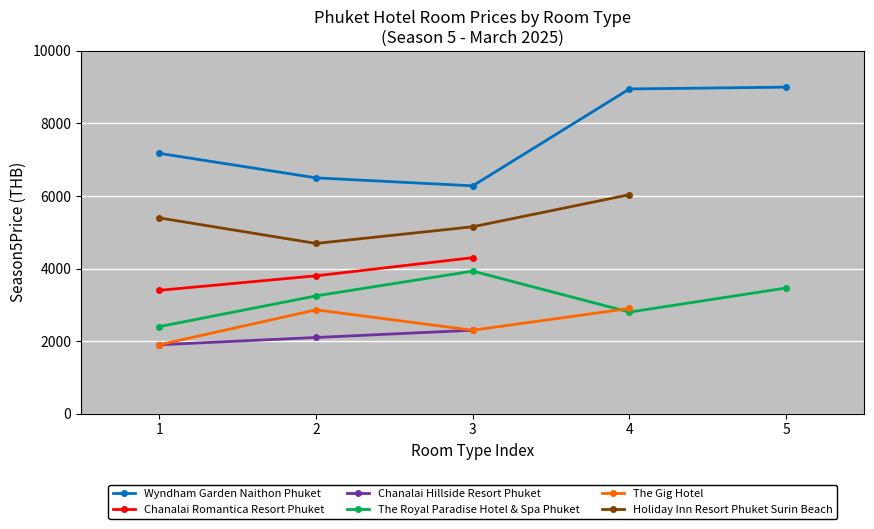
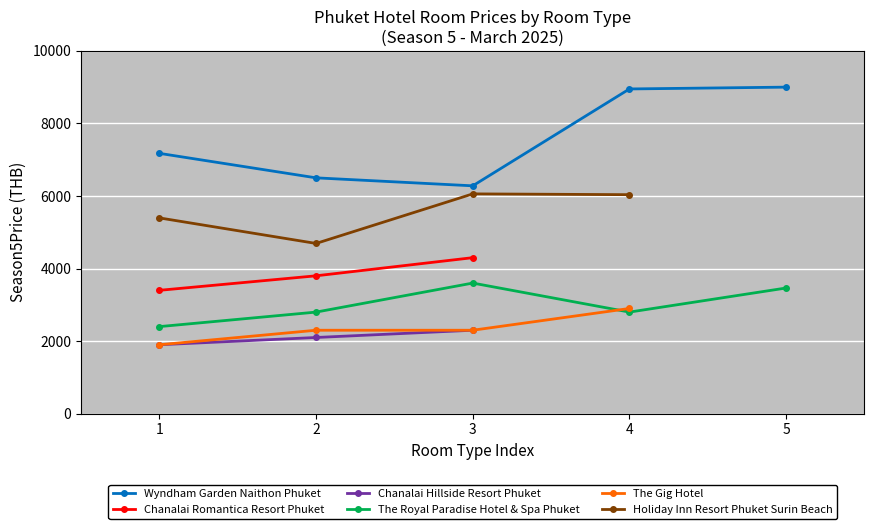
The Royal Paradise Hotel & Spa Phuket, 2: 3200 -> 2800
The Gig Hotel, 2: 2900 -> 2300
The Royal Paradise Hotel & Spa Phuket, 3: 3900 -> 3600
Holiday Inn Resort Phuket Surin Beach, 3: 5200 -> 6100
